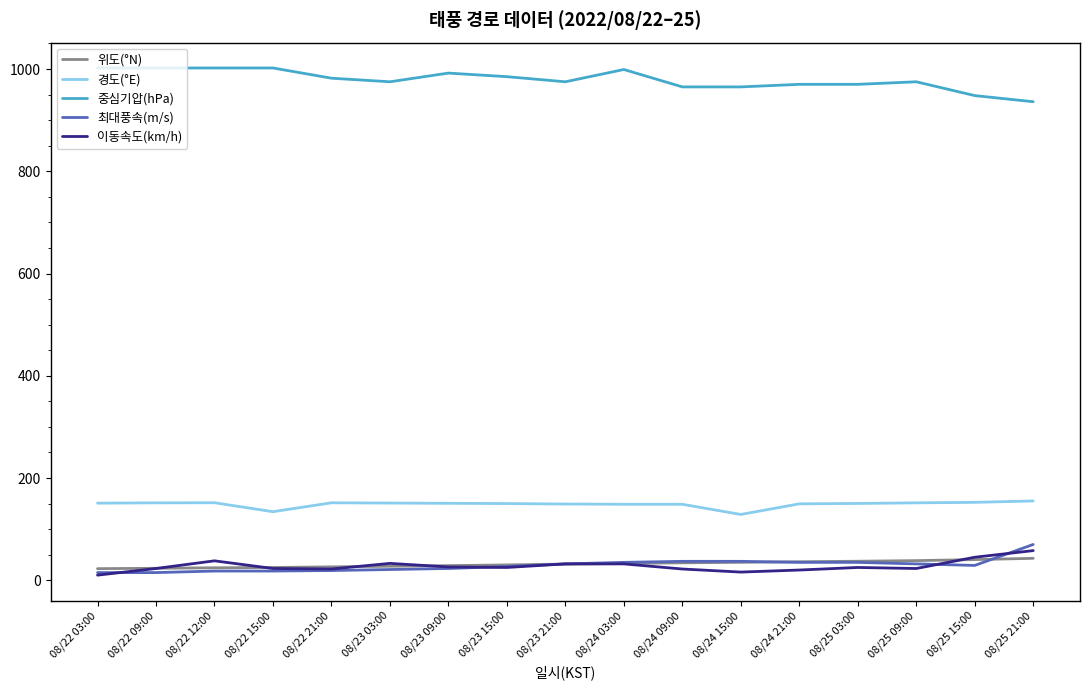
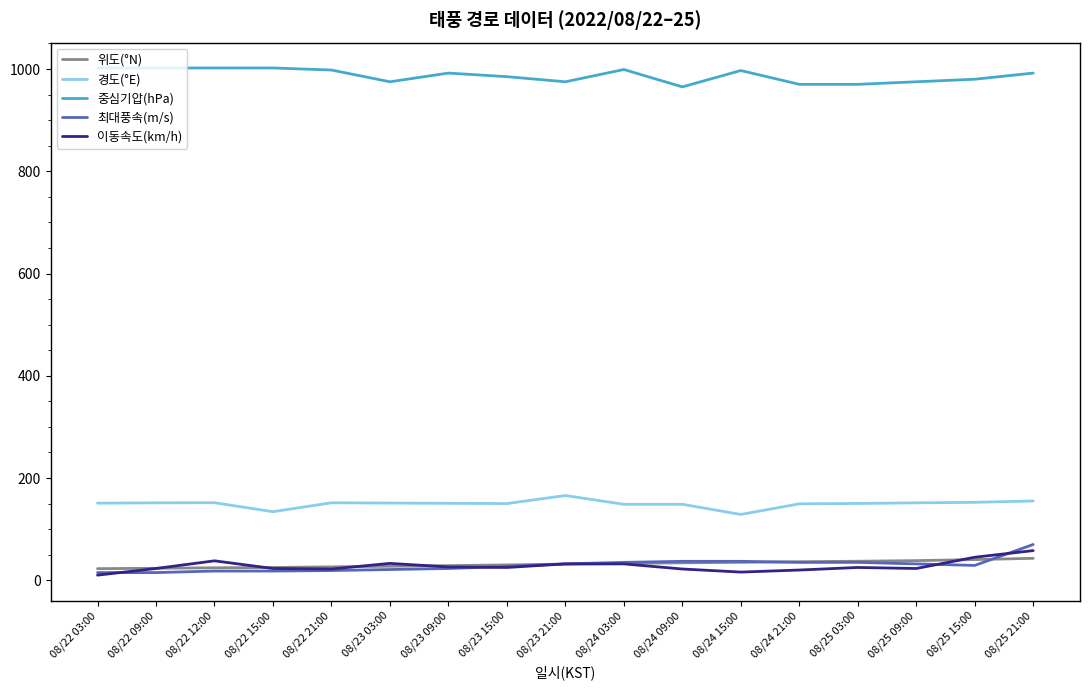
중심기압(hPa), 08/22 21:00: 980 -> 1000
경도(°E), 08/23 21:00: 150 -> 170
중심기압(hPa), 08/24 15:00: 970 -> 1000
중심기압(hPa), 08/25 15:00: 950 -> 980
중심기압(hPa), 08/25 21:00: 940 -> 990
